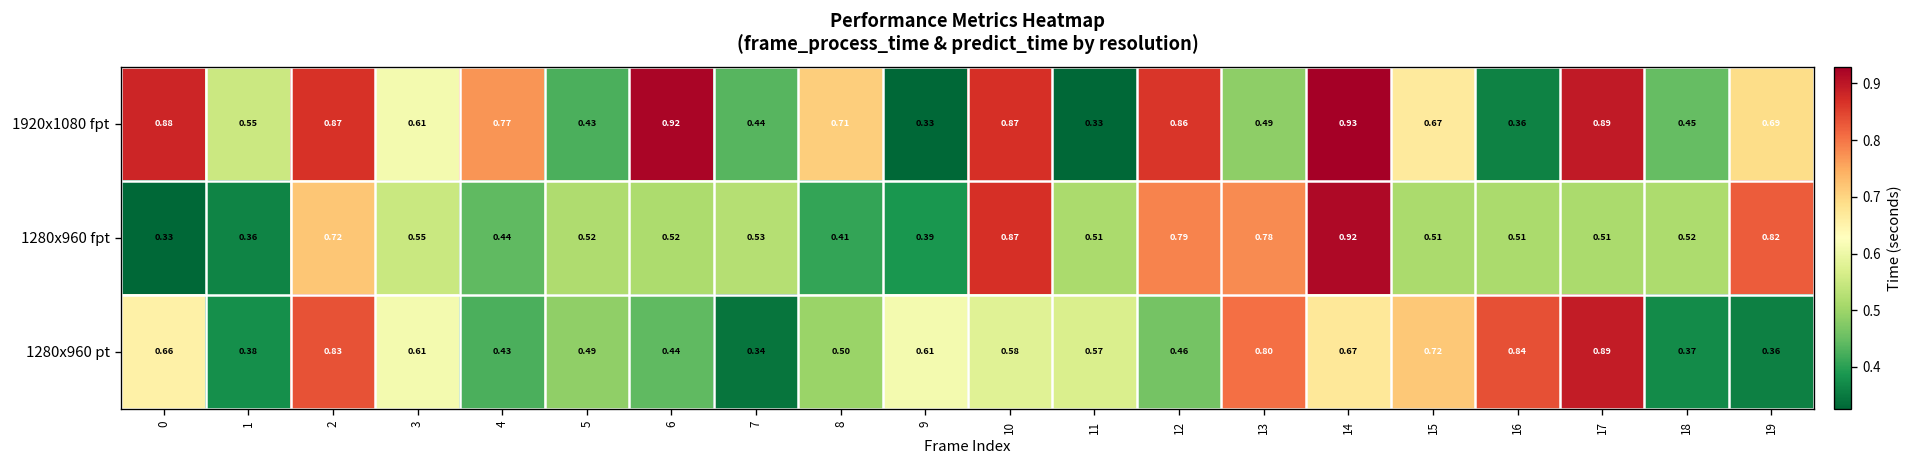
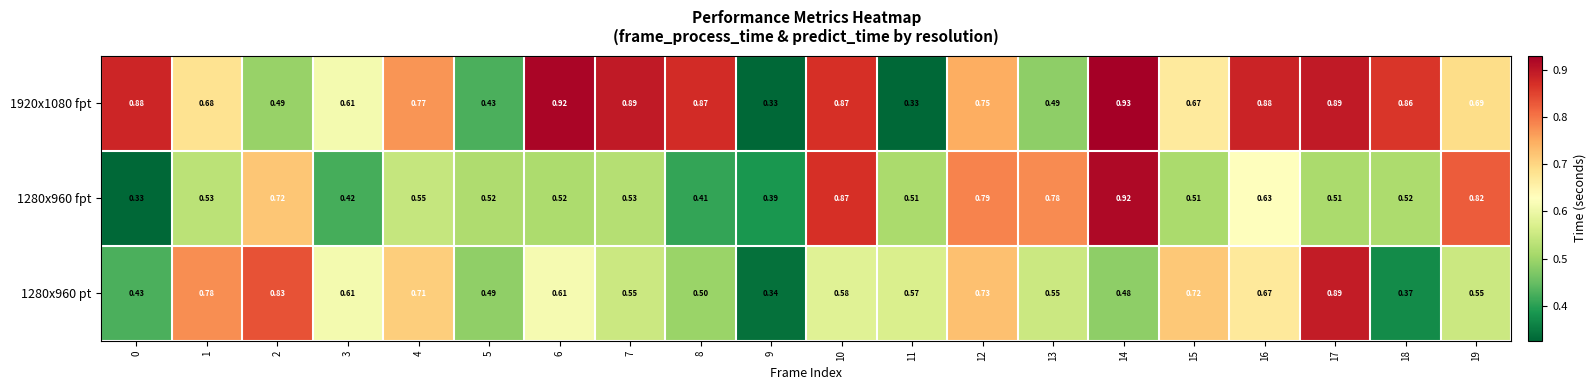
1920x1080 fpt, 1: 0.55 -> 0.68
1920x1080 fpt, 2: 0.87 -> 0.49
1920x1080 fpt, 7: 0.44 -> 0.89
1920x1080 fpt, 8: 0.71 -> 0.87
1920x1080 fpt, 12: 0.86 -> 0.75
1920x1080 fpt, 16: 0.36 -> 0.88
1920x1080 fpt, 18: 0.45 -> 0.86
1280x960 fpt, 1: 0.36 -> 0.53
1280x960 fpt, 3: 0.55 -> 0.42
1280x960 fpt, 4: 0.44 -> 0.55
1280x960 fpt, 16: 0.51 -> 0.63
1280x960 pt, 0: 0.66 -> 0.43
1280x960 pt, 1: 0.38 -> 0.78
1280x960 pt, 4: 0.43 -> 0.71
1280x960 pt, 6: 0.44 -> 0.61
1280x960 pt, 7: 0.34 -> 0.55
1280x960 pt, 9: 0.61 -> 0.34
1280x960 pt, 12: 0.46 -> 0.73
1280x960 pt, 13: 0.80 -> 0.55
1280x960 pt, 14: 0.67 -> 0.48
1280x960 pt, 16: 0.84 -> 0.67
1280x960 pt, 19: 0.36 -> 0.55
